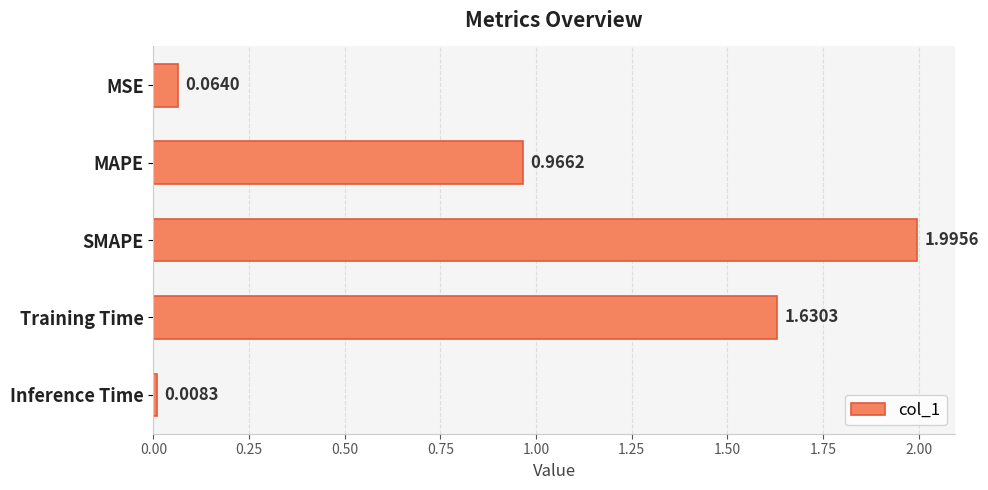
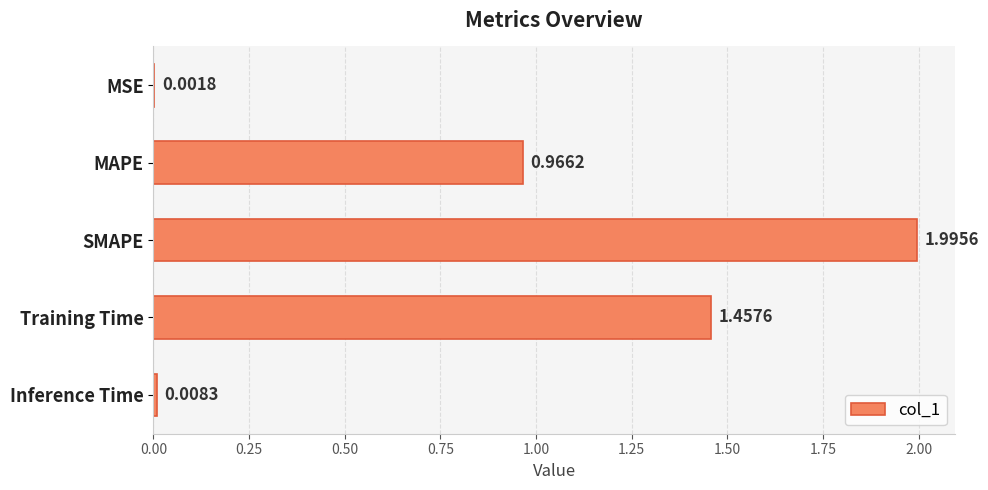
MSE: 0.0640 -> 0.0018
Training Time: 1.6303 -> 1.4576
